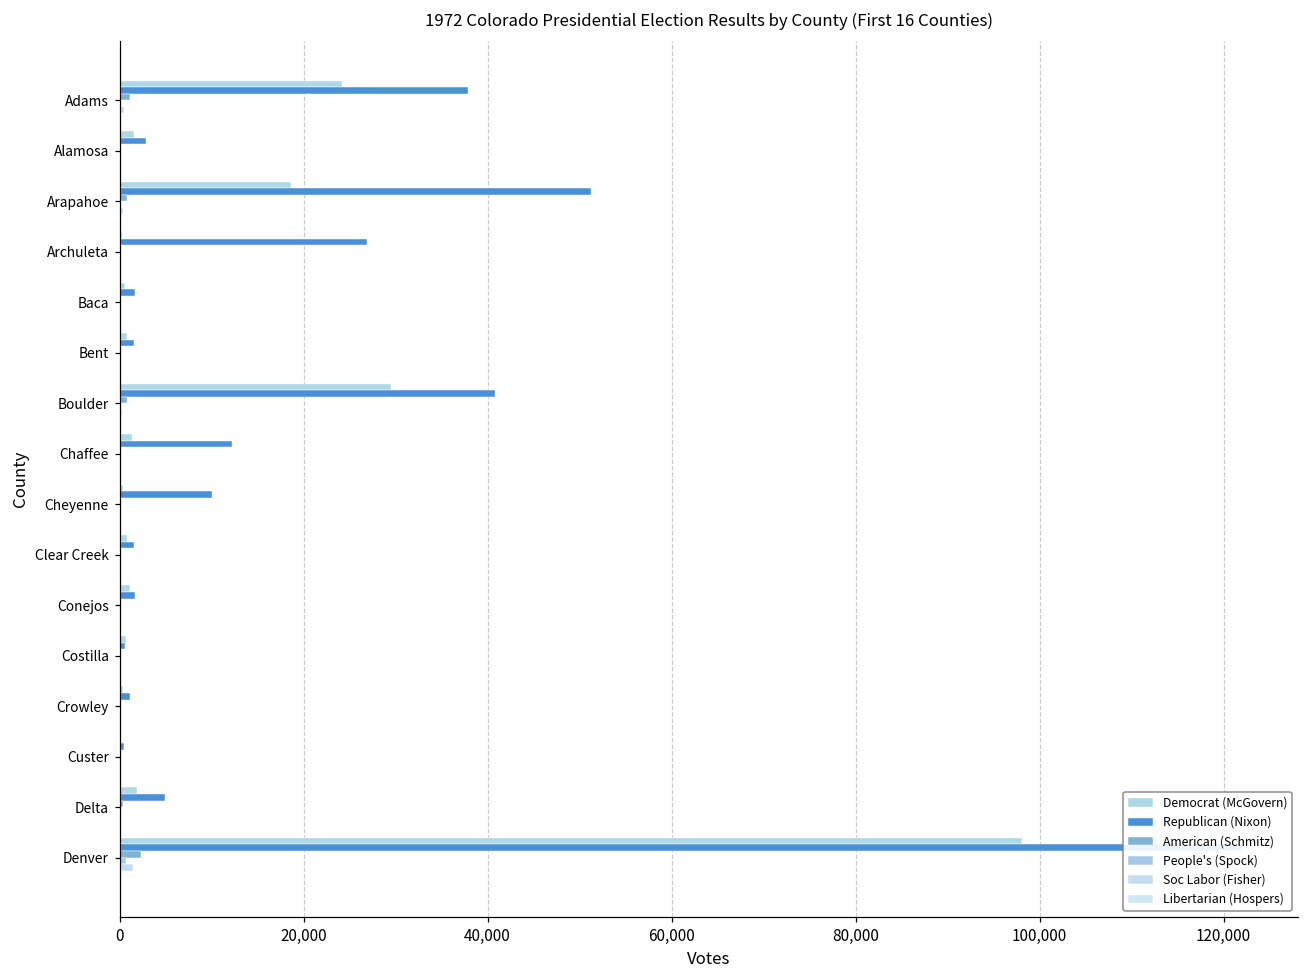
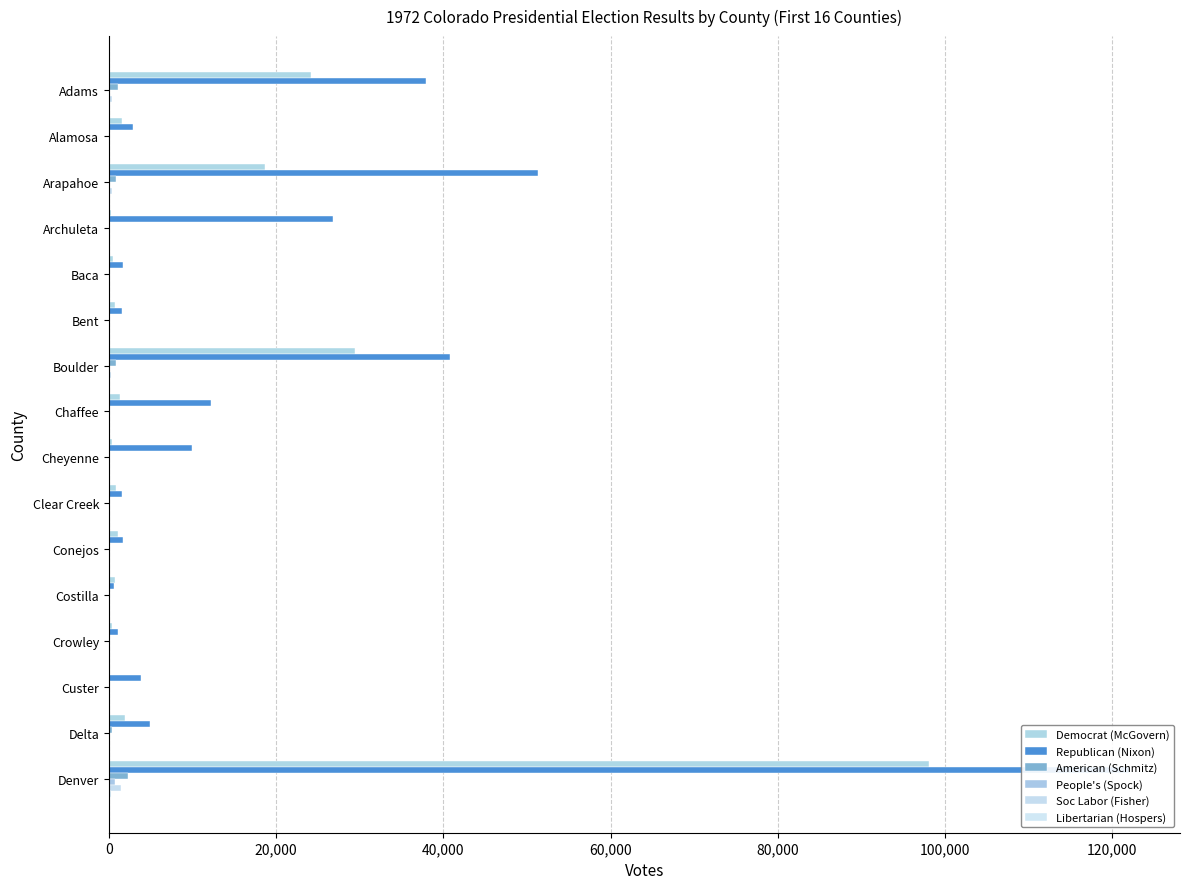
Republican (Nixon), Custer: 0 -> 4,000
